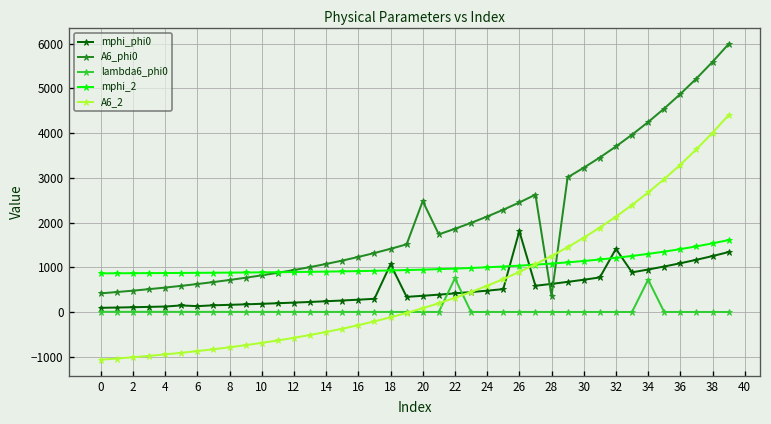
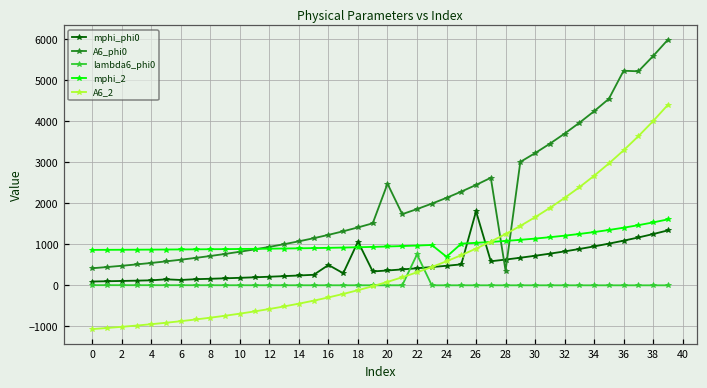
mphi_phi0, 16: 300 -> 500
mphi_2, 24: 1000 -> 700
mphi_phi0, 32: 1400 -> 800
lambda6_phi0, 34: 700 -> 0
A6_phi0, 36: 4900 -> 5200
